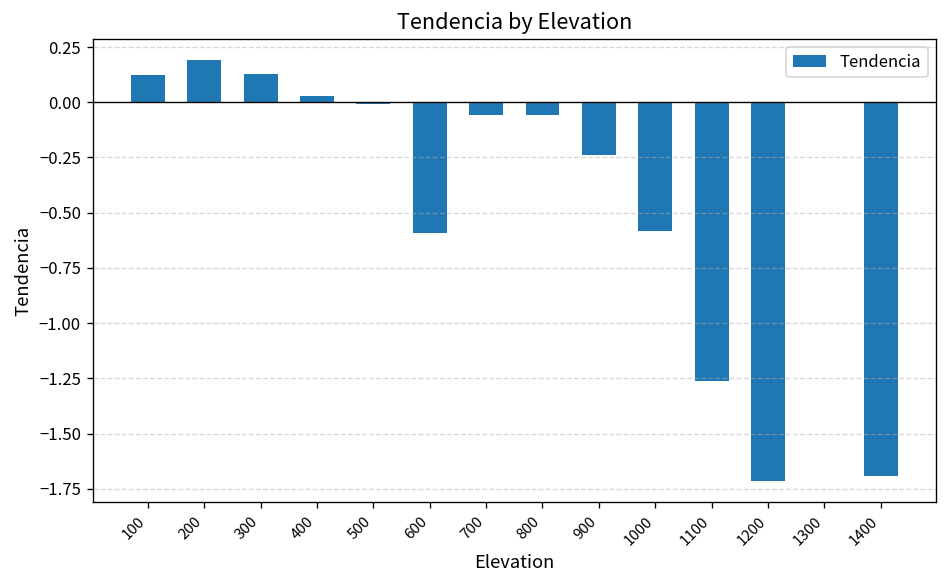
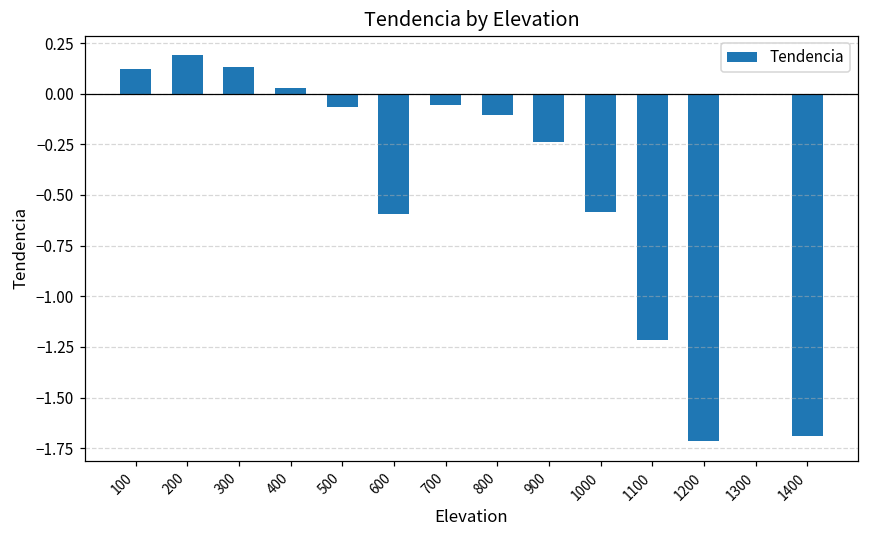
500: -0.01 -> -0.07
800: -0.06 -> -0.11
1100: -1.26 -> -1.22
